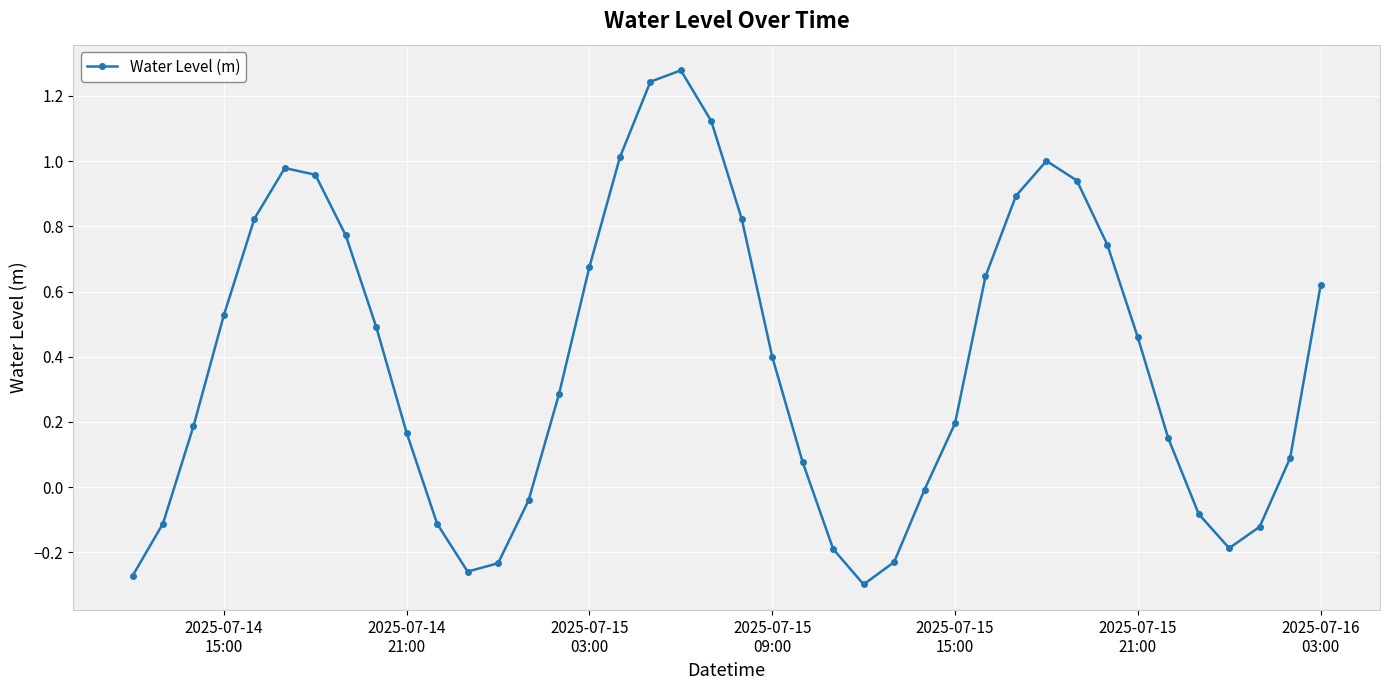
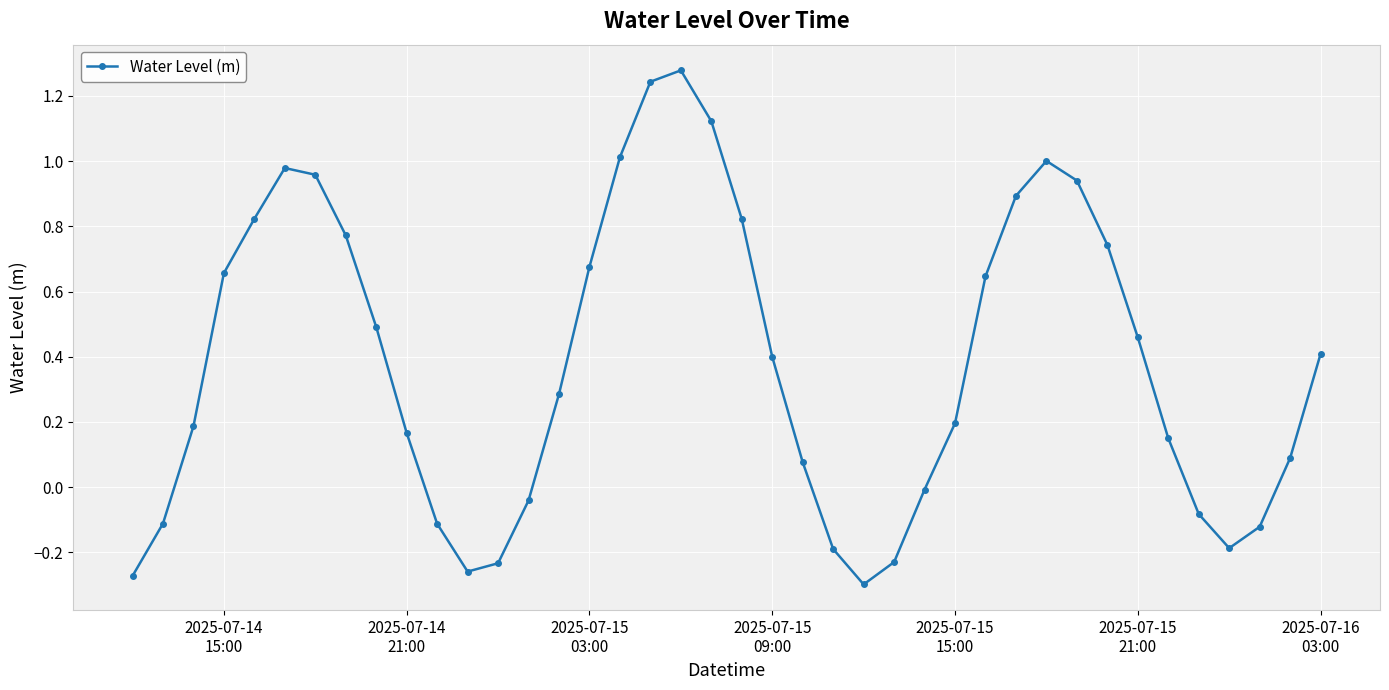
2025-07-14 15:00: 0.53 -> 0.66
2025-07-16 03:00: 0.62 -> 0.41
